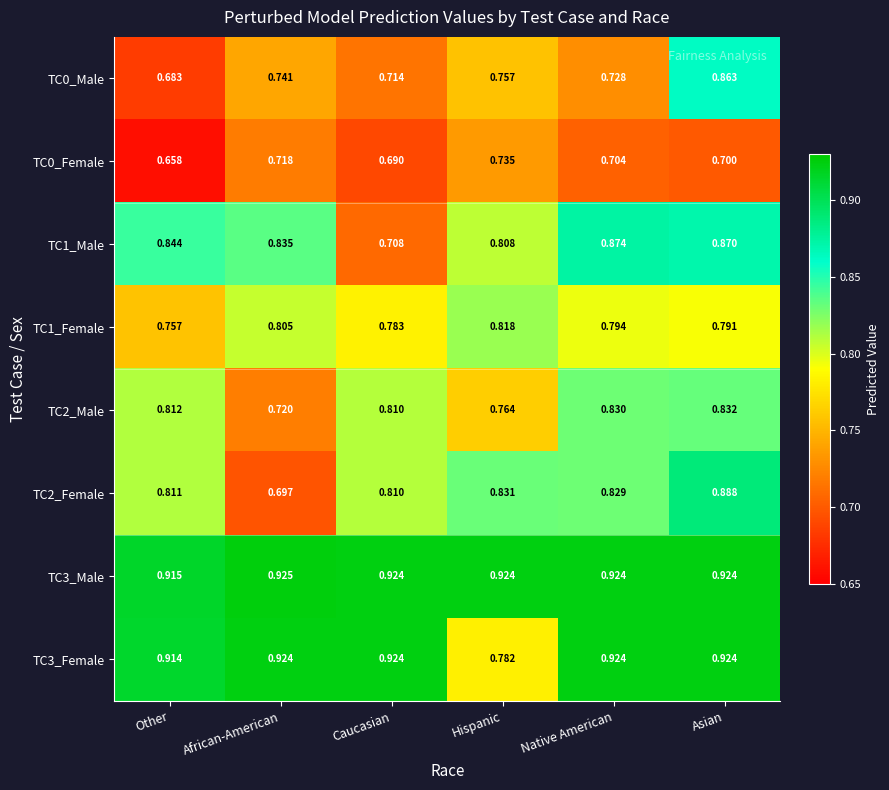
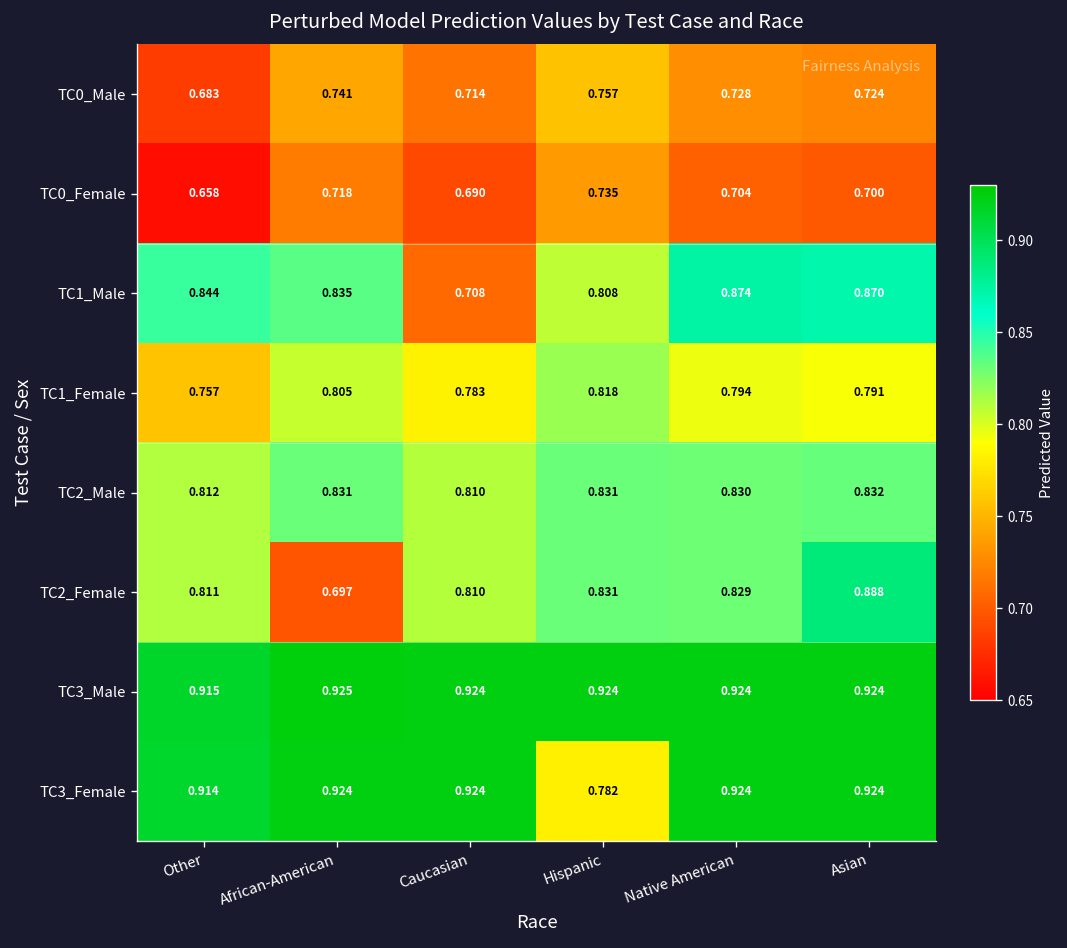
TC0_Male, Asian: 0.863 -> 0.724
TC2_Male, African-American: 0.720 -> 0.831
TC2_Male, Hispanic: 0.764 -> 0.831
